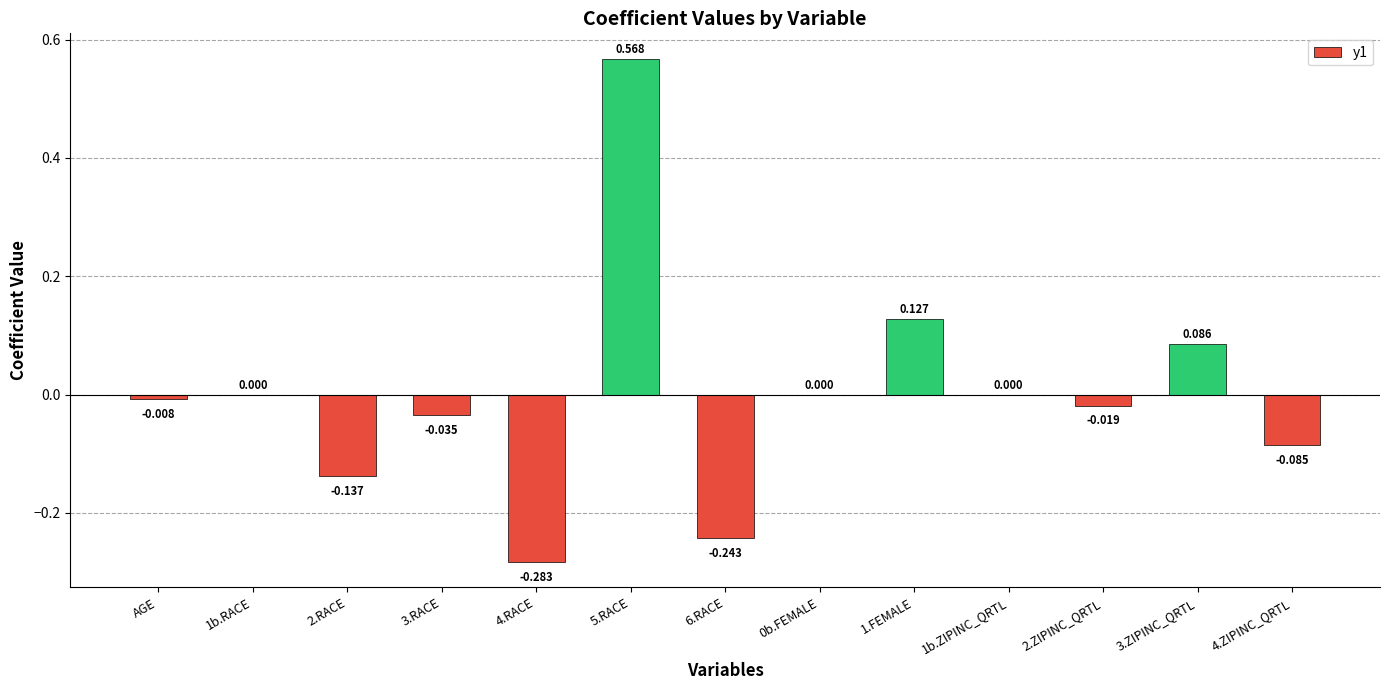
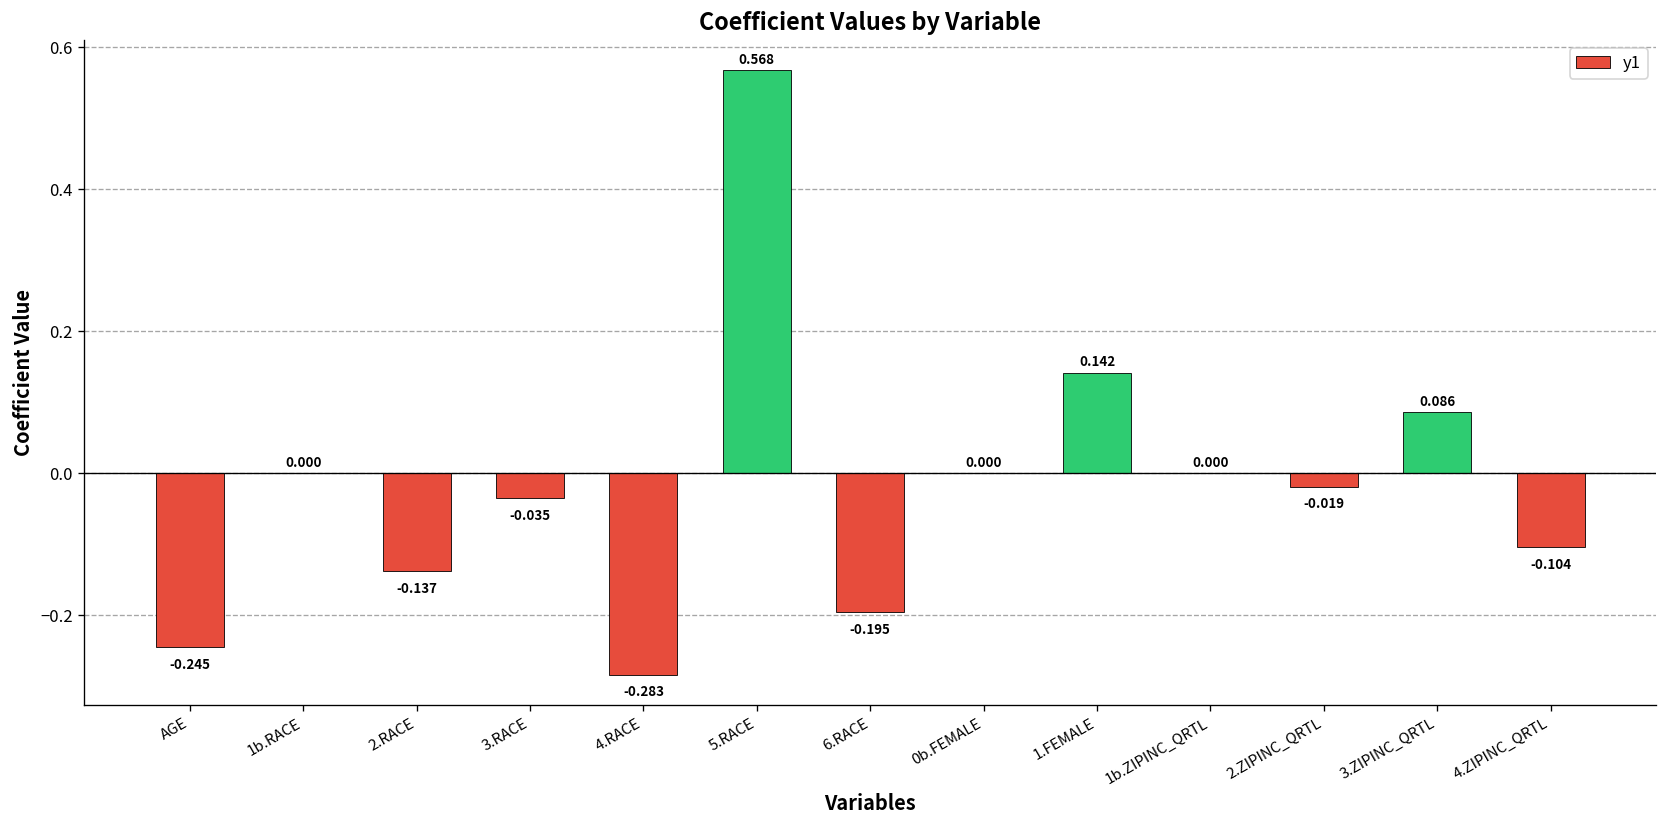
AGE: -0.008 -> -0.245
6.RACE: -0.243 -> -0.195
1.FEMALE: 0.127 -> 0.142
4.ZIPINC_QRTL: -0.085 -> -0.104
